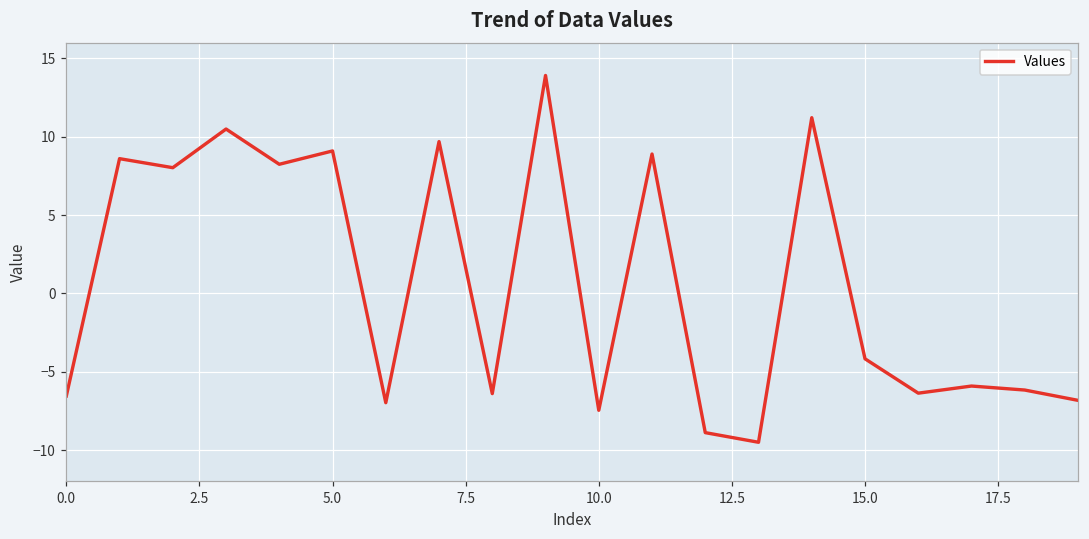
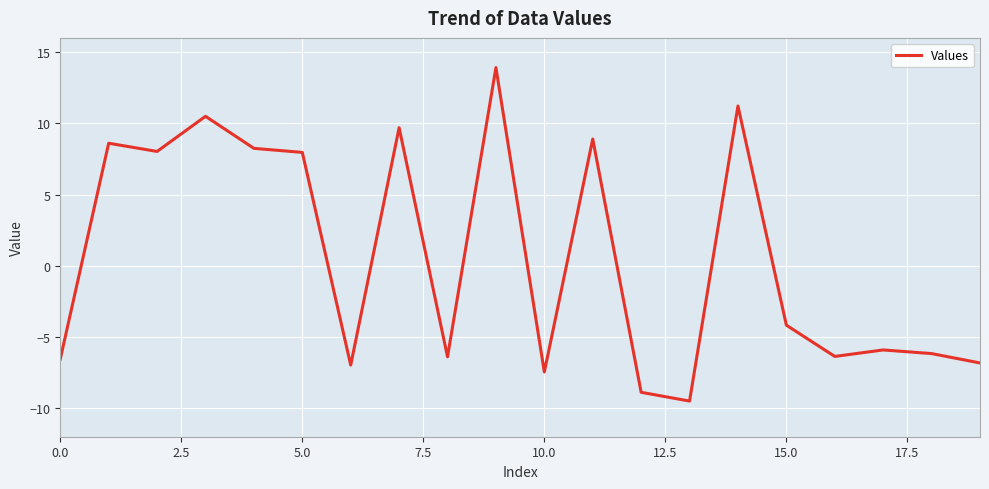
5.0: 9.1 -> 8.0
